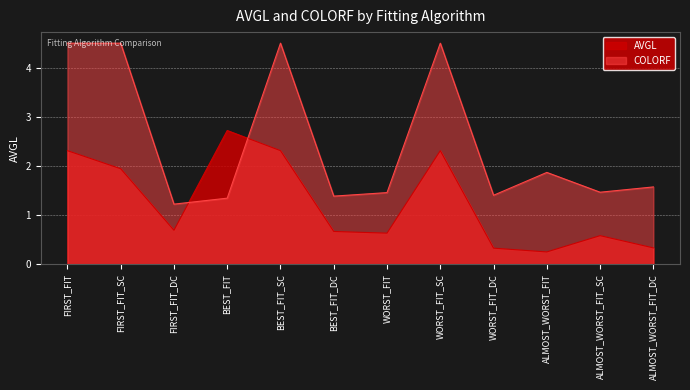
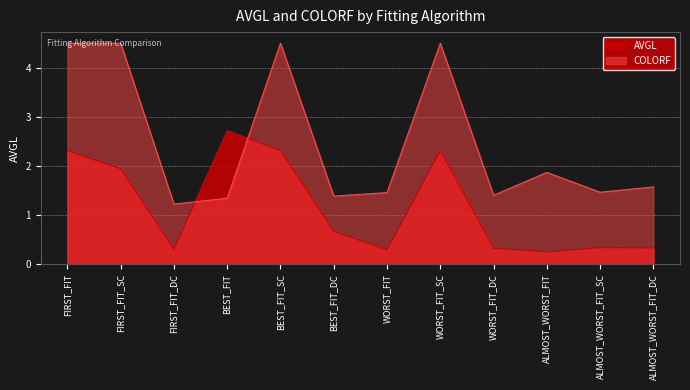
AVGL, FIRST_FIT_DC: 0.7 -> 0.3
AVGL, WORST_FIT: 0.6 -> 0.3
AVGL, ALMOST_WORST_FIT_SC: 0.6 -> 0.3
